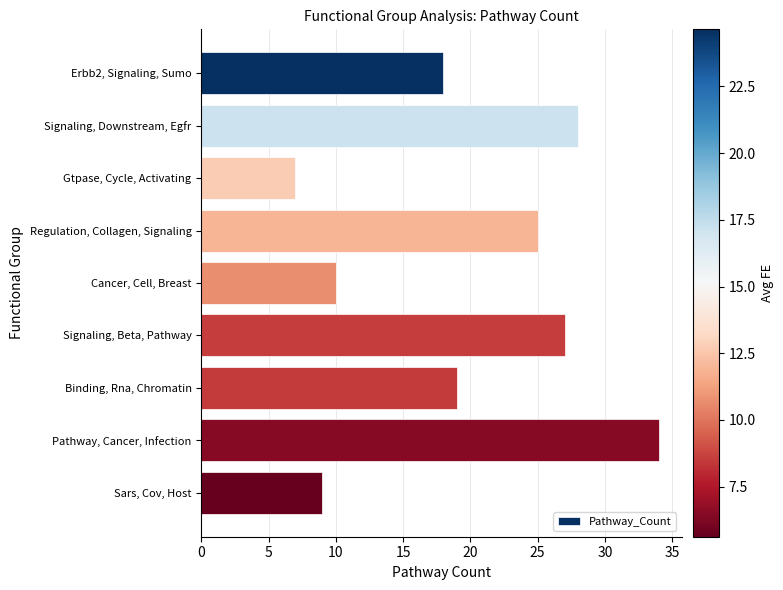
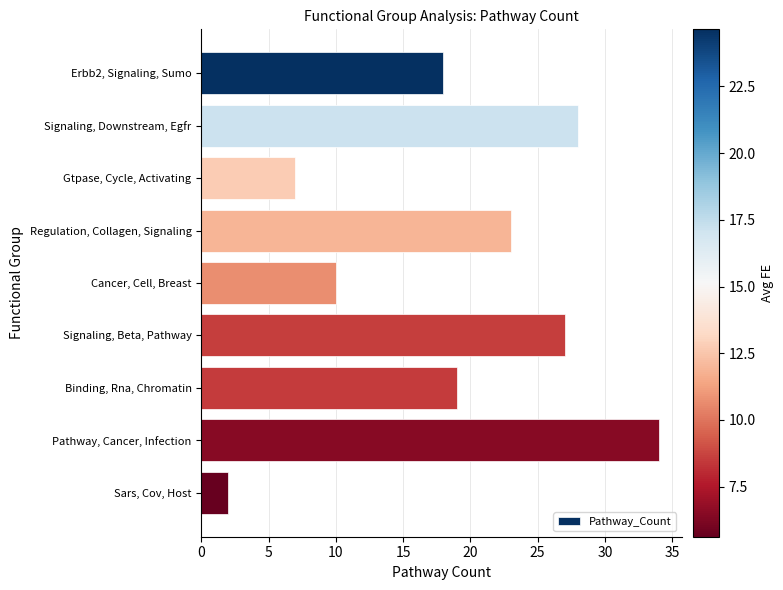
Regulation, Collagen, Signaling: 25 -> 23
Sars, Cov, Host: 9 -> 2
